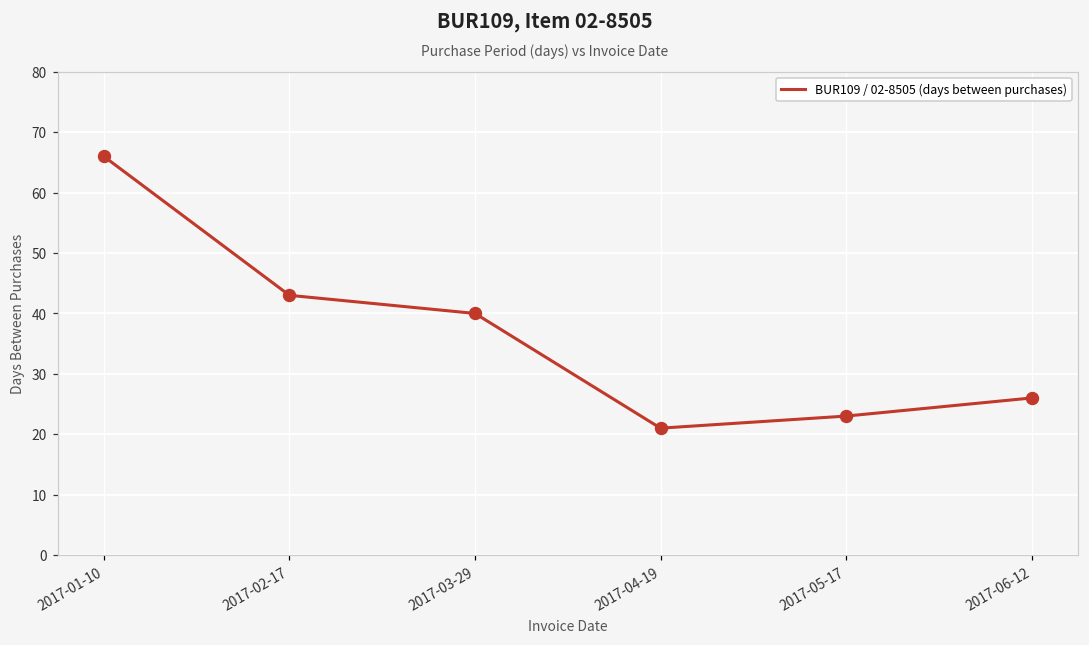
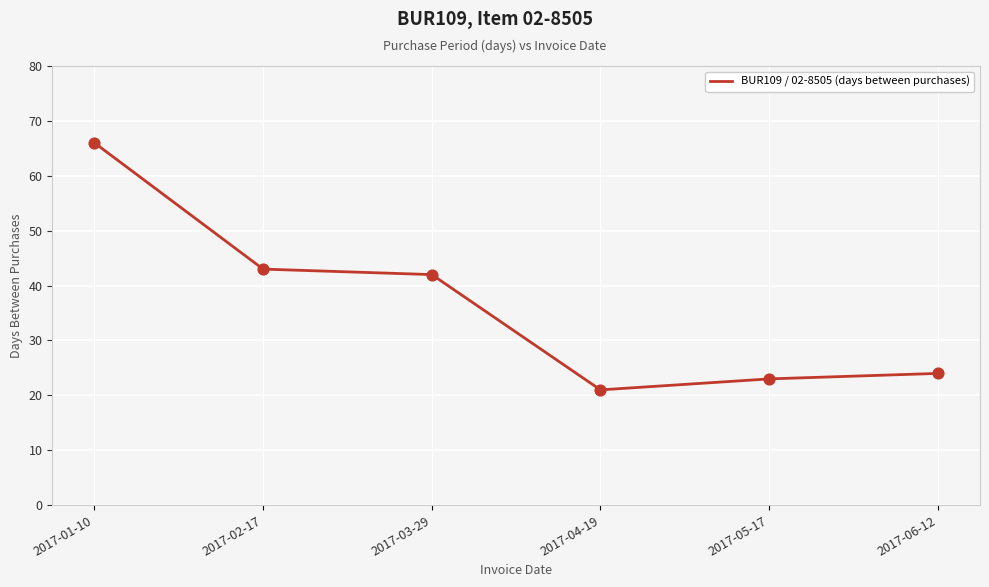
2017-03-29: 40 -> 42
2017-06-12: 26 -> 24
